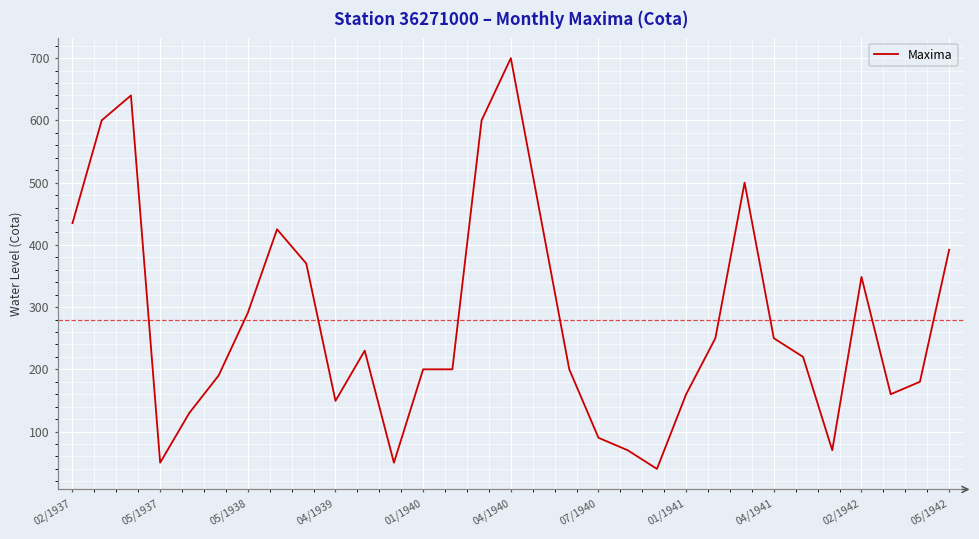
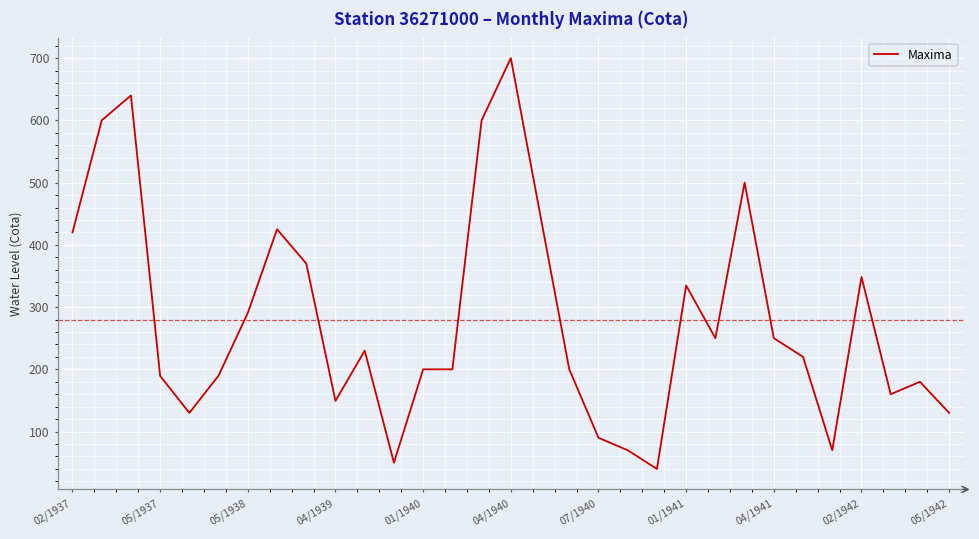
02/1937: 430 -> 420
05/1937: 50 -> 190
01/1941: 160 -> 330
05/1942: 390 -> 130
